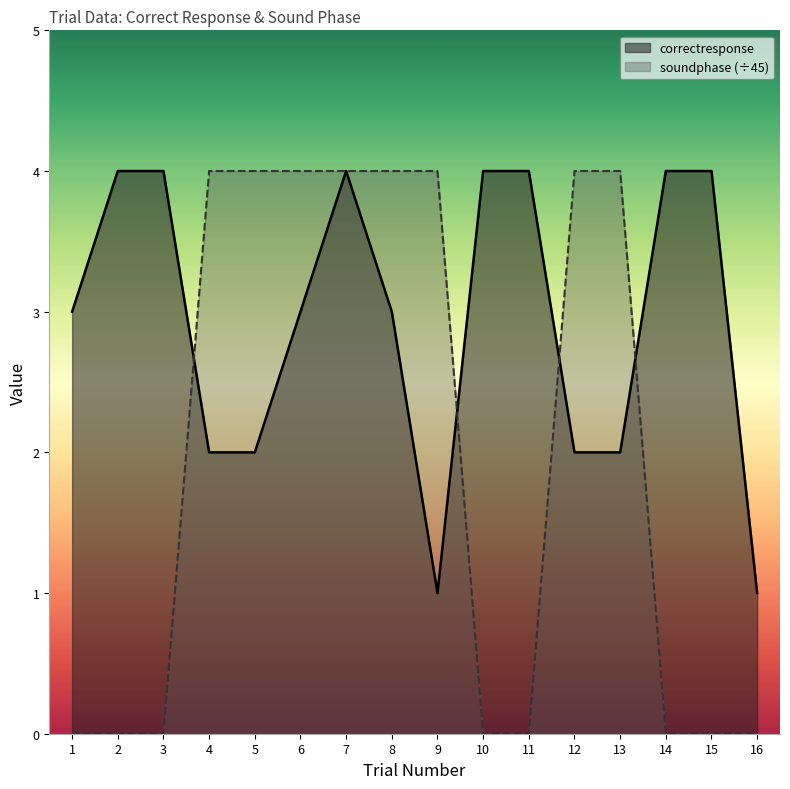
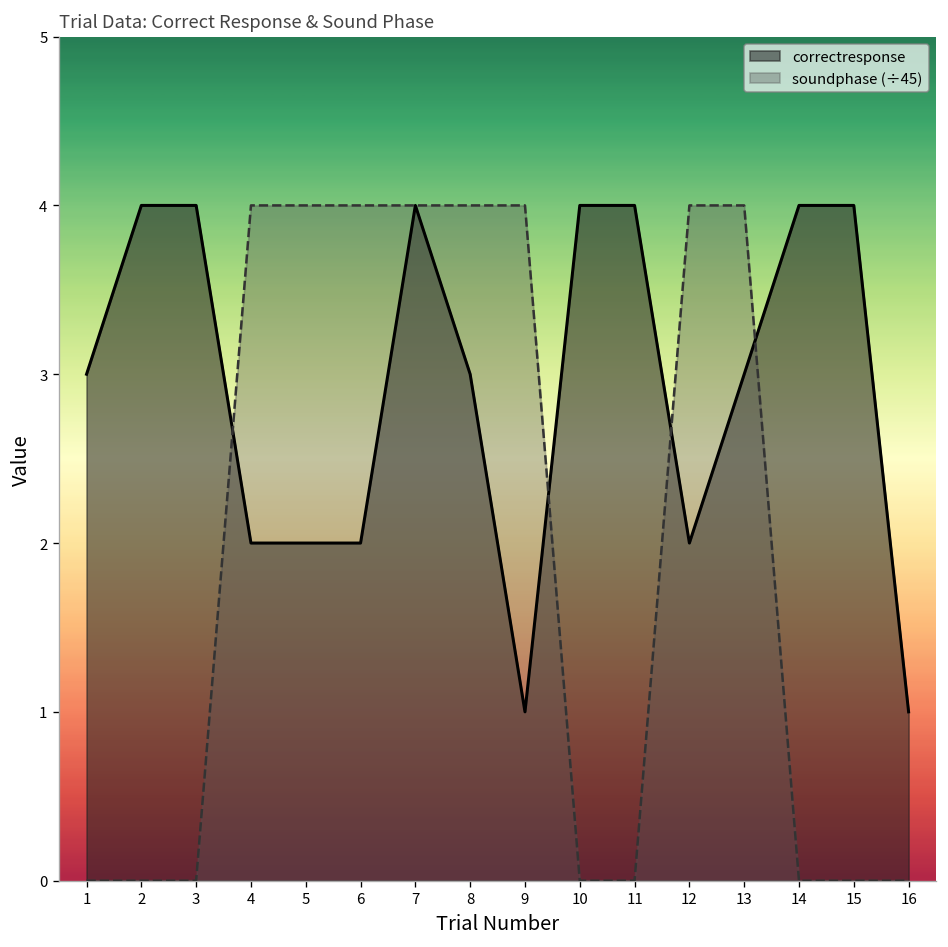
correctresponse, 6: 3 -> 2
correctresponse, 13: 2 -> 3
